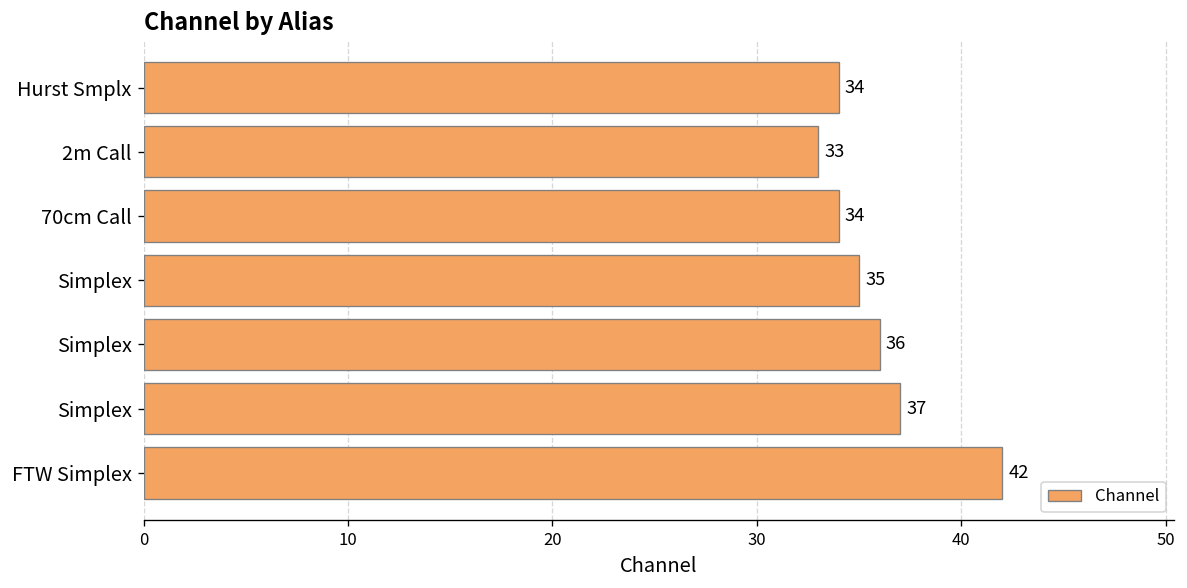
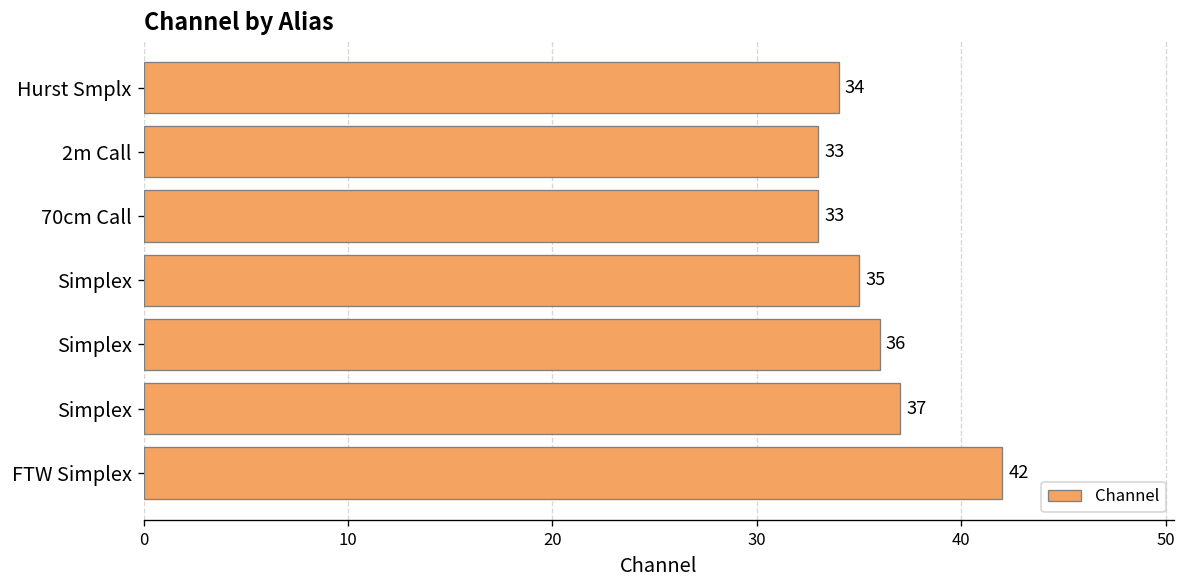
70cm Call: 34 -> 33
